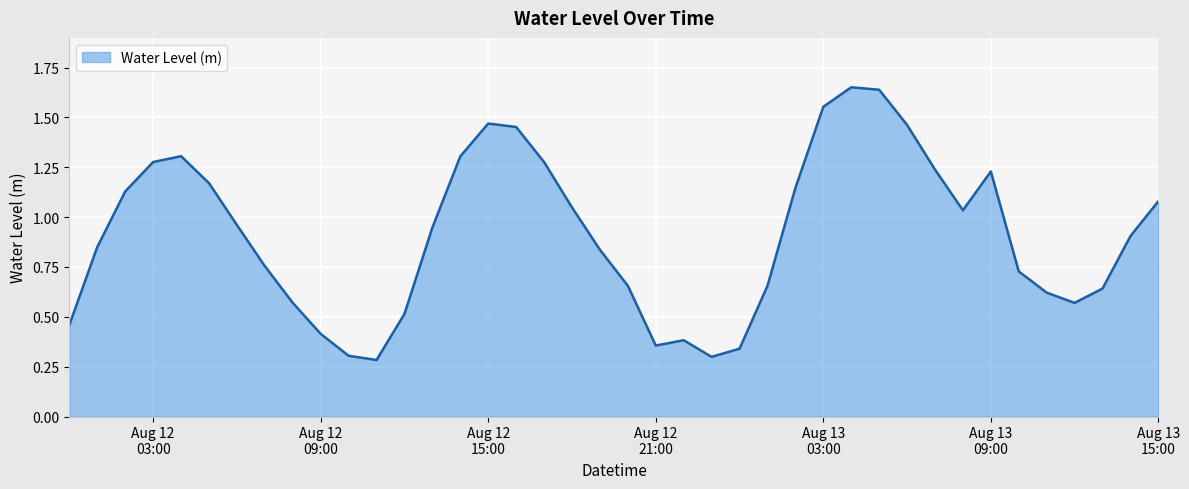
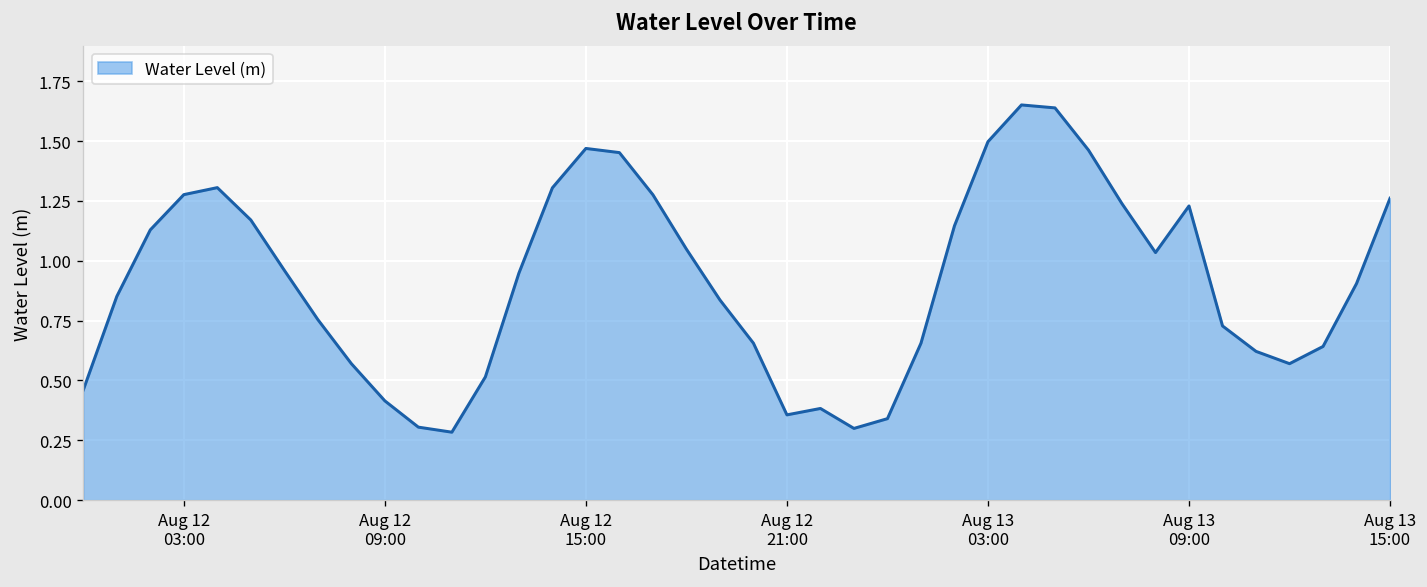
Aug 13 03:00: 1.55 -> 1.50
Aug 13 15:00: 1.08 -> 1.26
